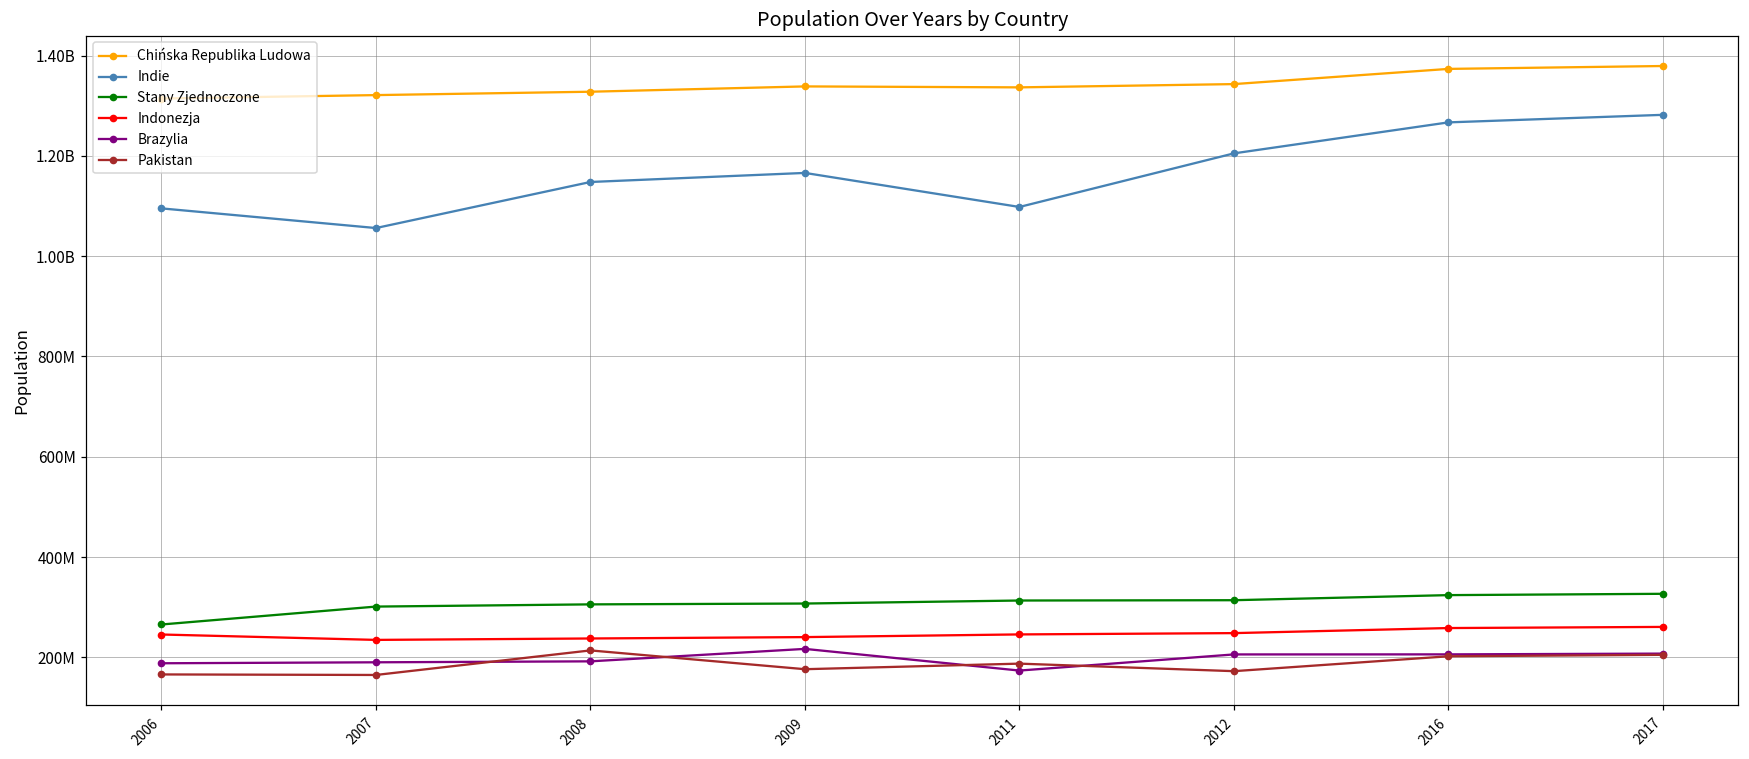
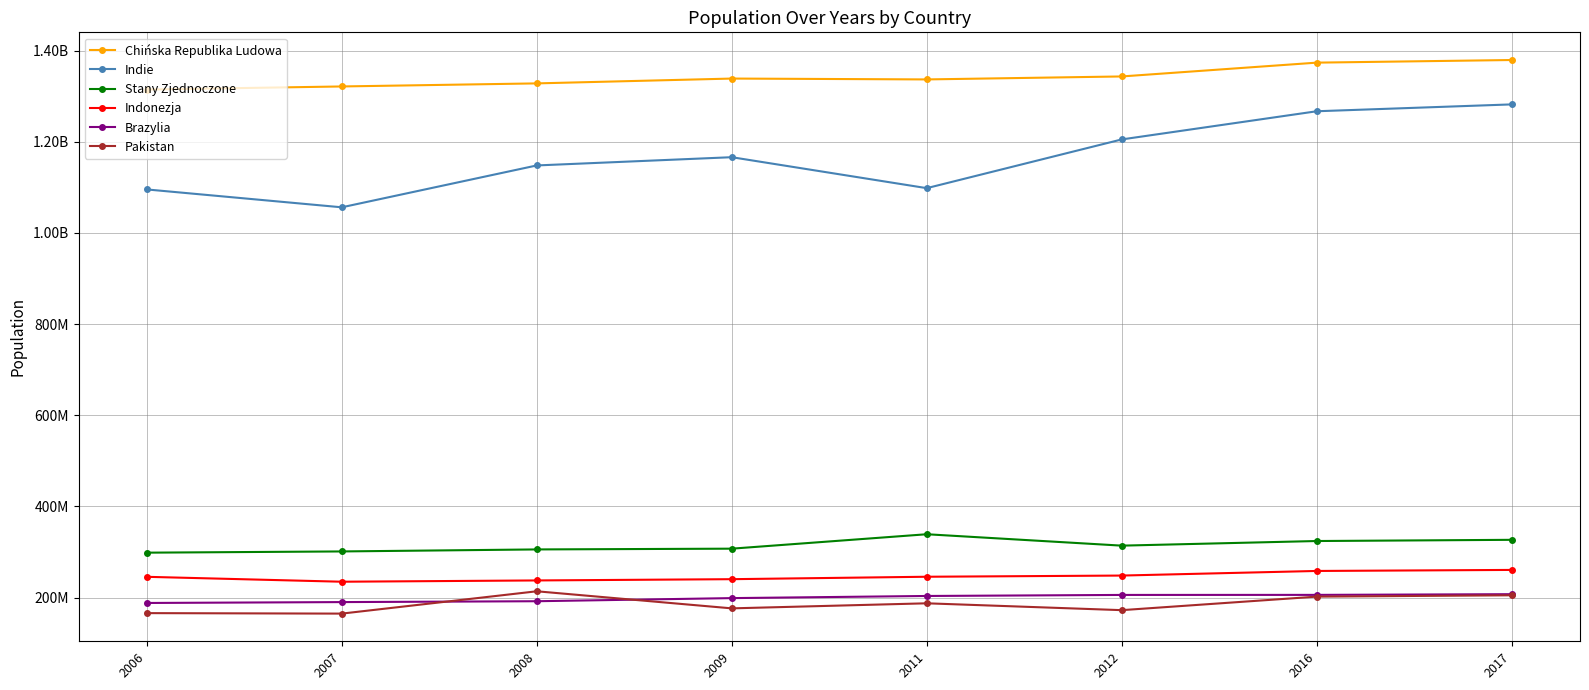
Stany Zjednoczone, 2006: 270000000 -> 300000000
Brazylia, 2009: 220000000 -> 200000000
Stany Zjednoczone, 2011: 310000000 -> 340000000
Brazylia, 2011: 170000000 -> 200000000
